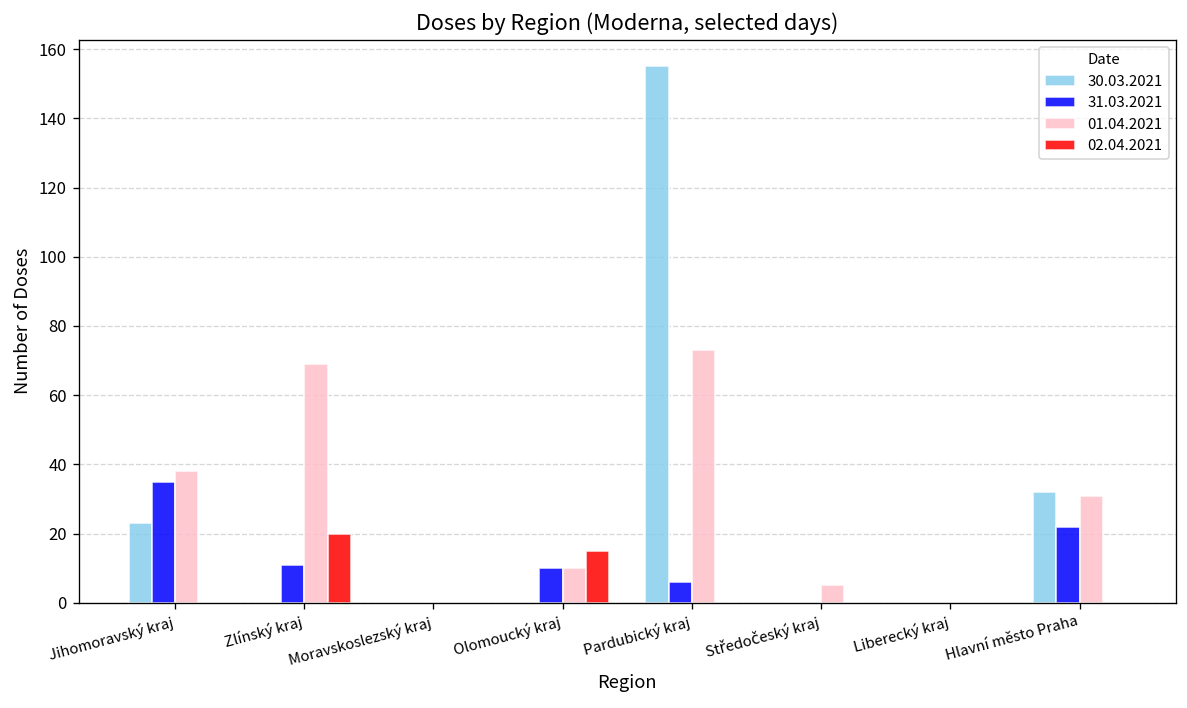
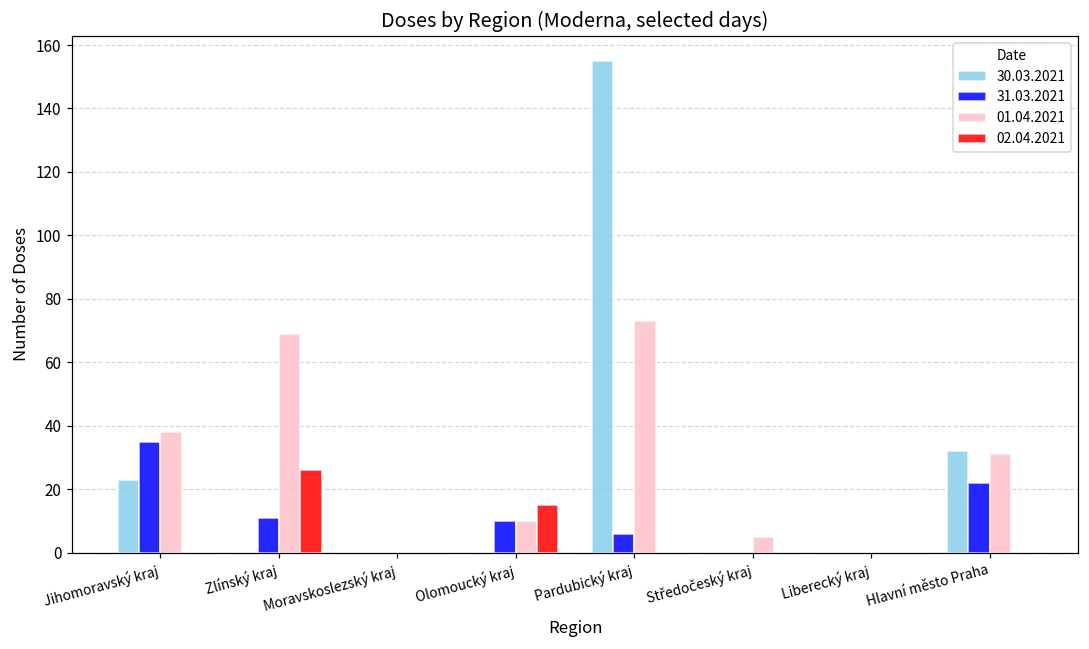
02.04.2021, Zlínský kraj: 20 -> 26
